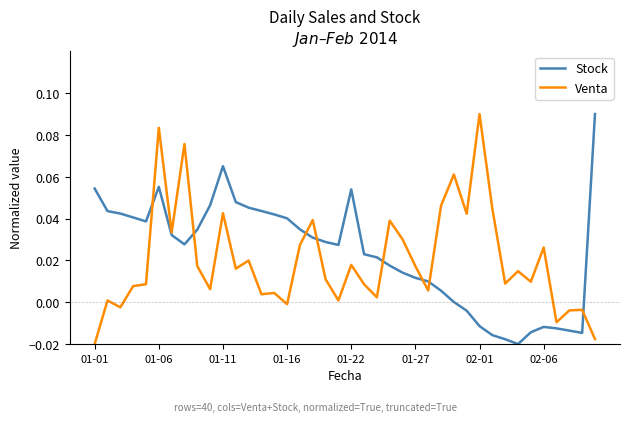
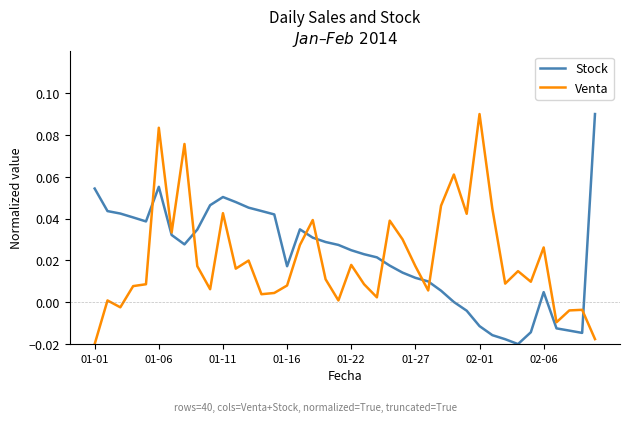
Stock, 01-11: 0.065 -> 0.050
Stock, 01-16: 0.040 -> 0.017
Venta, 01-16: -0.001 -> 0.008
Stock, 01-22: 0.054 -> 0.025
Stock, 02-06: -0.012 -> 0.005
